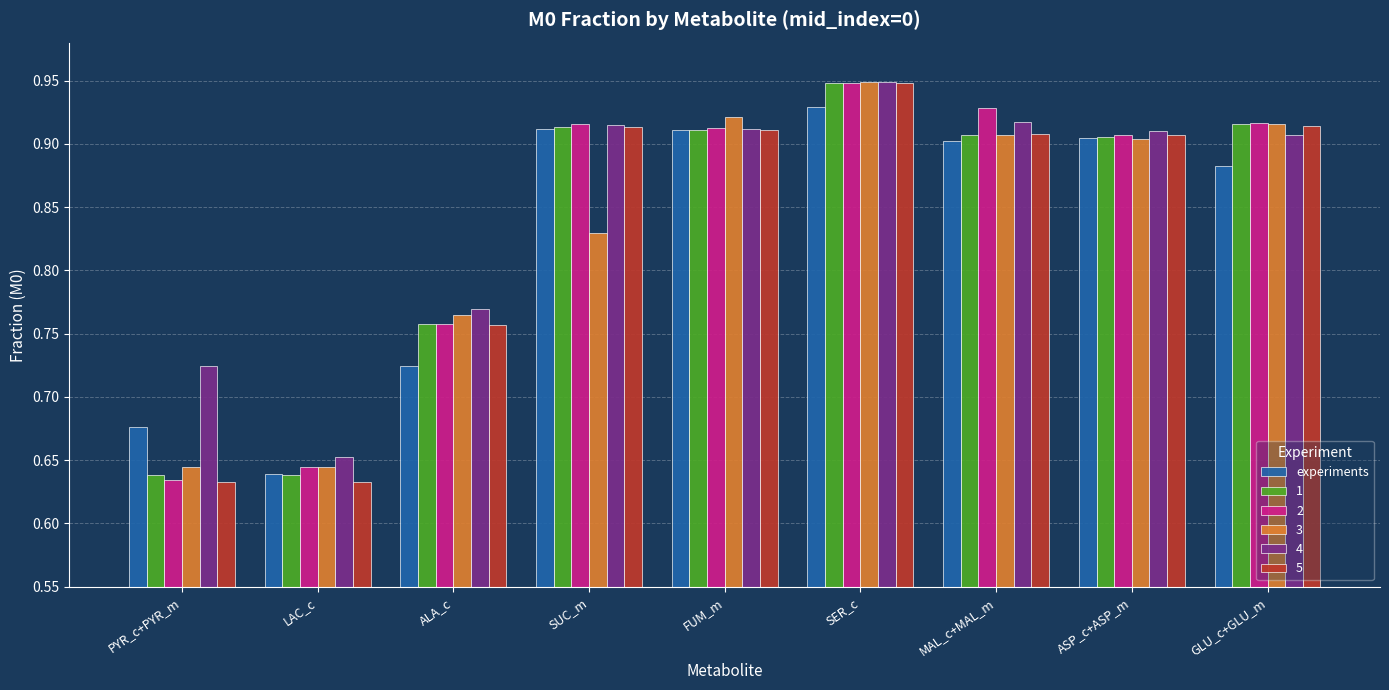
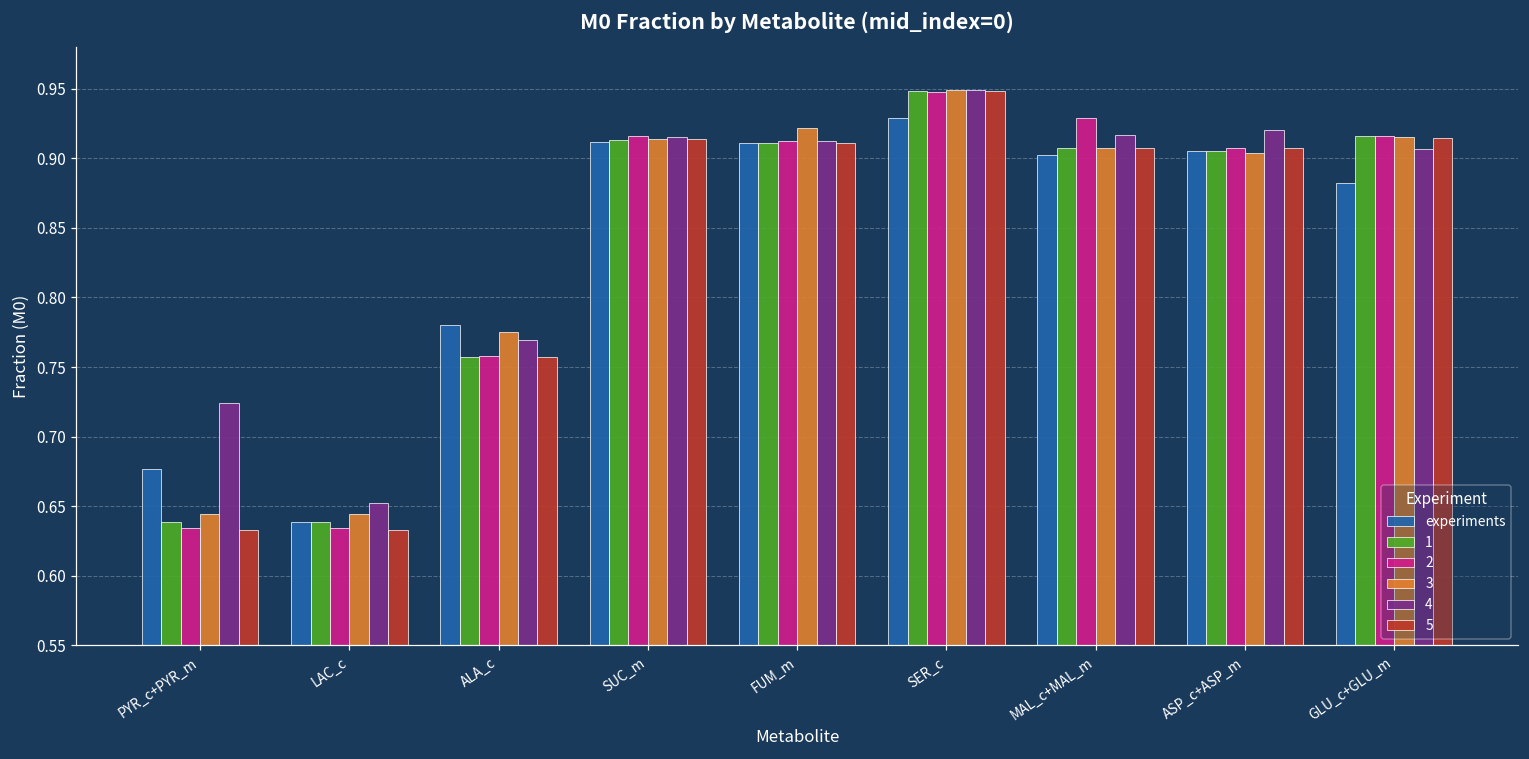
2, LAC_c: 0.645 -> 0.634
experiments, ALA_c: 0.724 -> 0.780
3, ALA_c: 0.765 -> 0.775
3, SUC_m: 0.829 -> 0.914
4, ASP_c+ASP_m: 0.91 -> 0.92
